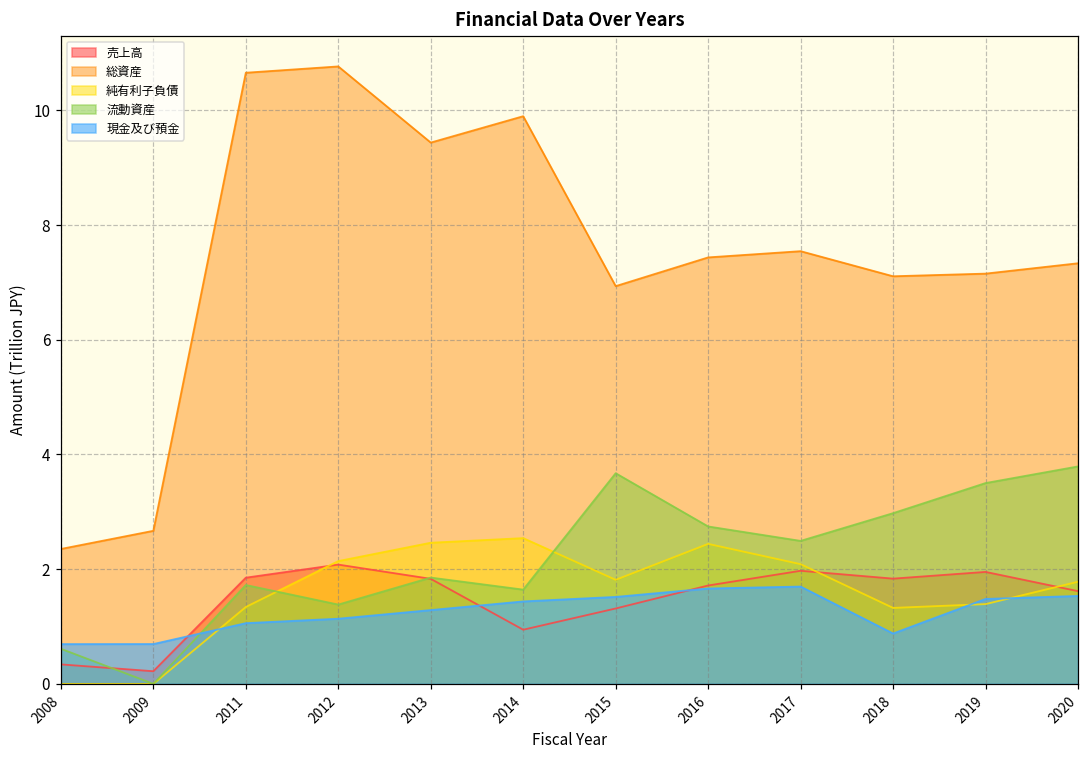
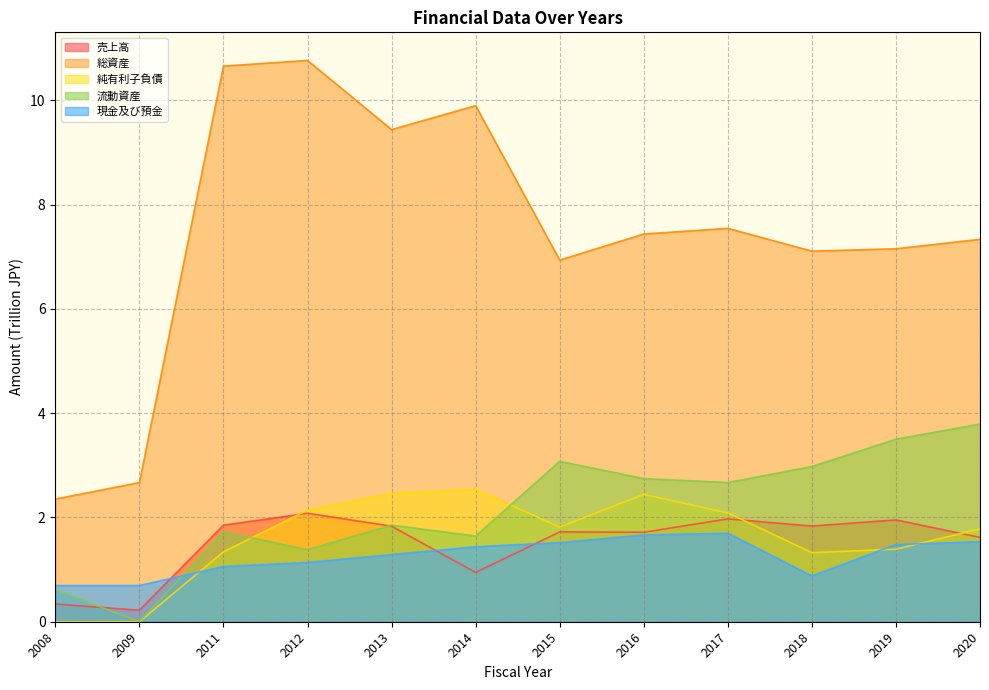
売上高, 2015: 1.3 -> 1.7
流動資産, 2015: 3.7 -> 3.1
流動資産, 2017: 2.5 -> 2.7
